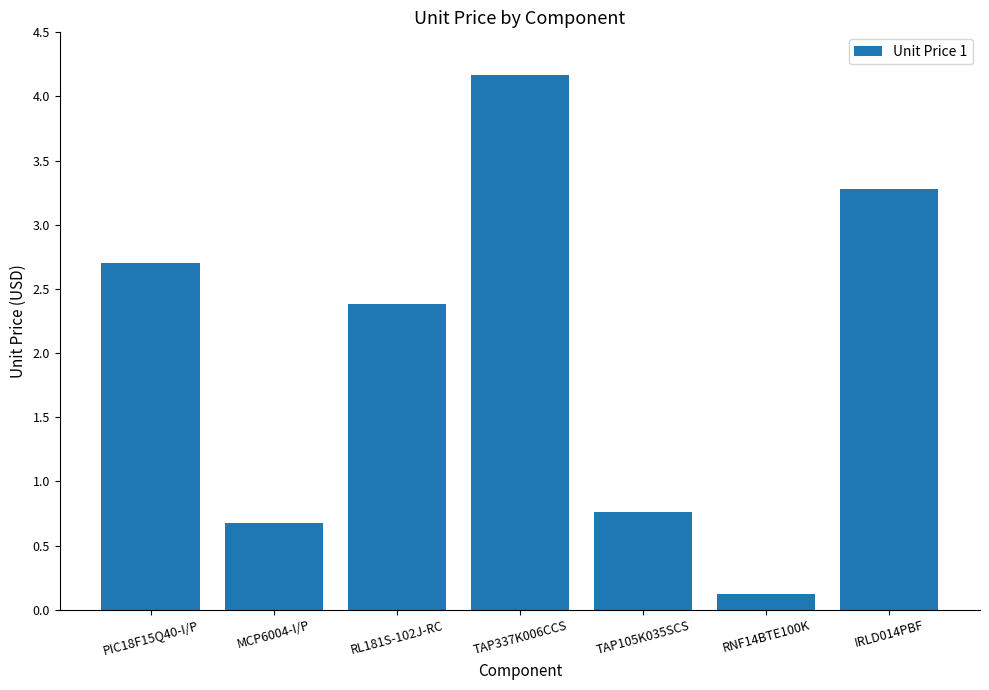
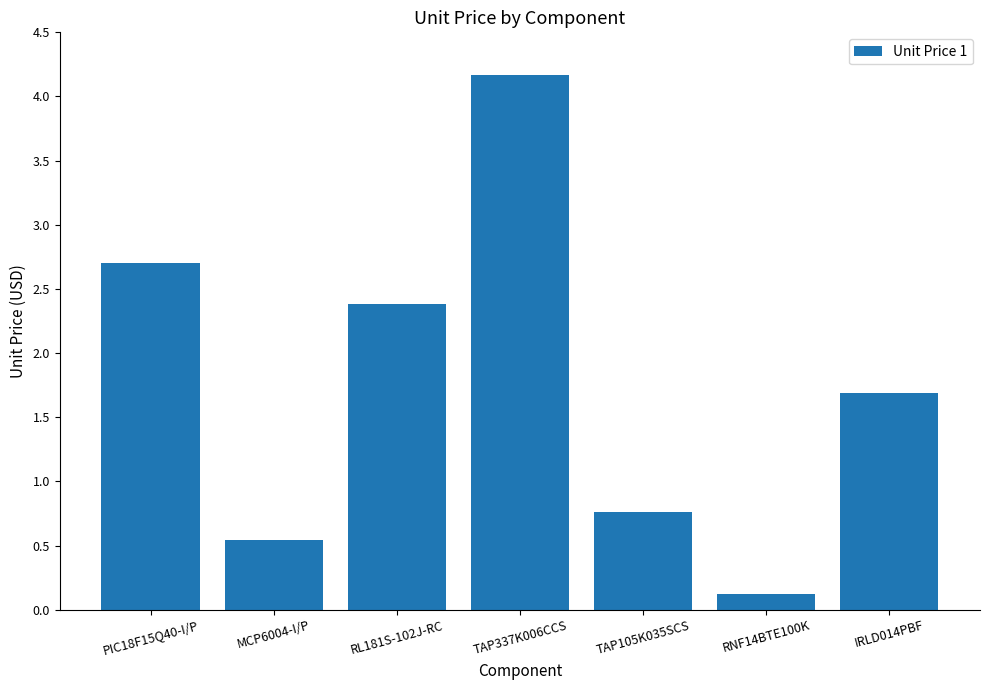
MCP6004-I/P: 0.67 -> 0.54
IRLD014PBF: 3.28 -> 1.69
